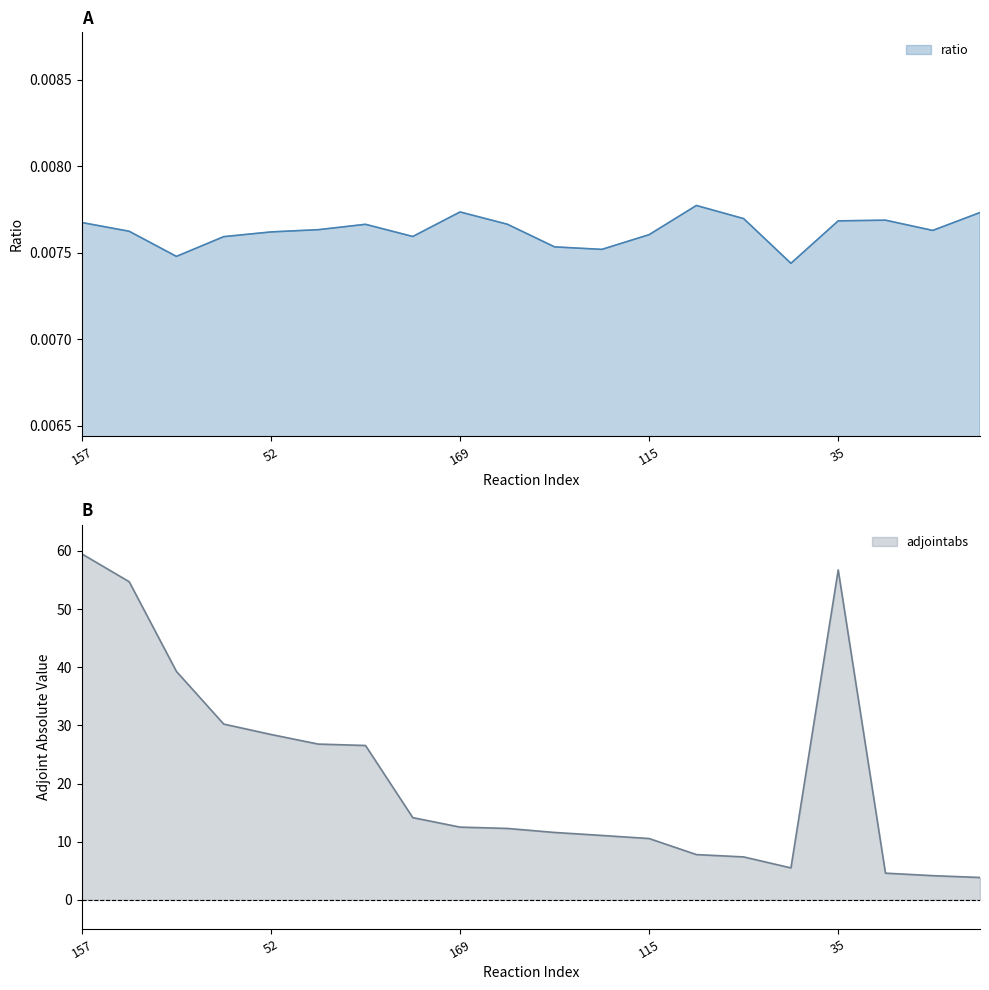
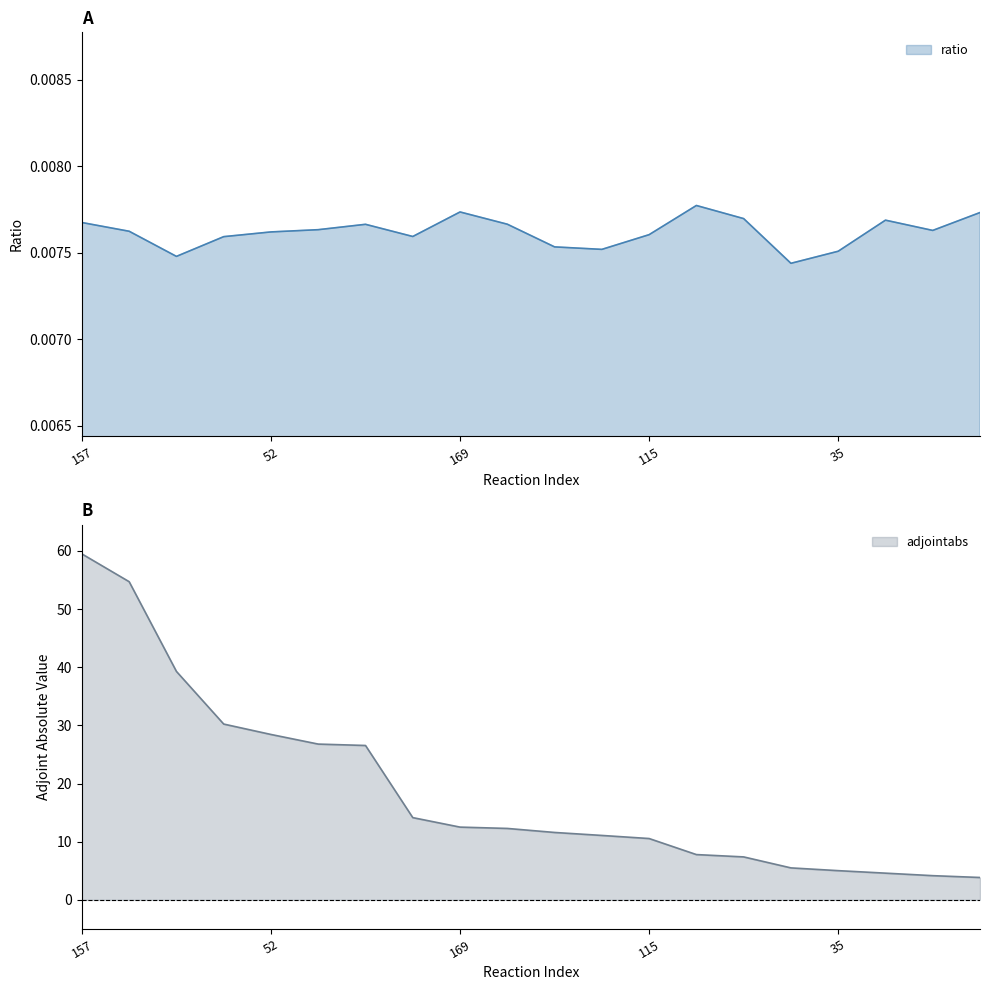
A, 35: 0.00768 -> 0.00751
B, 35: 57 -> 5
